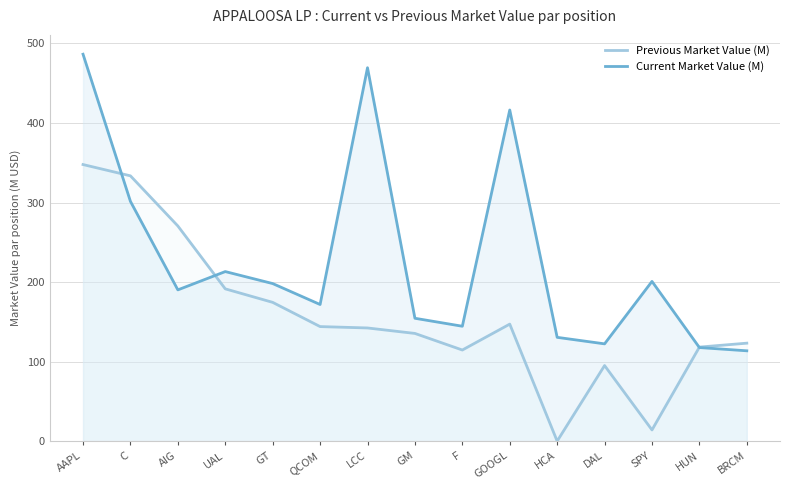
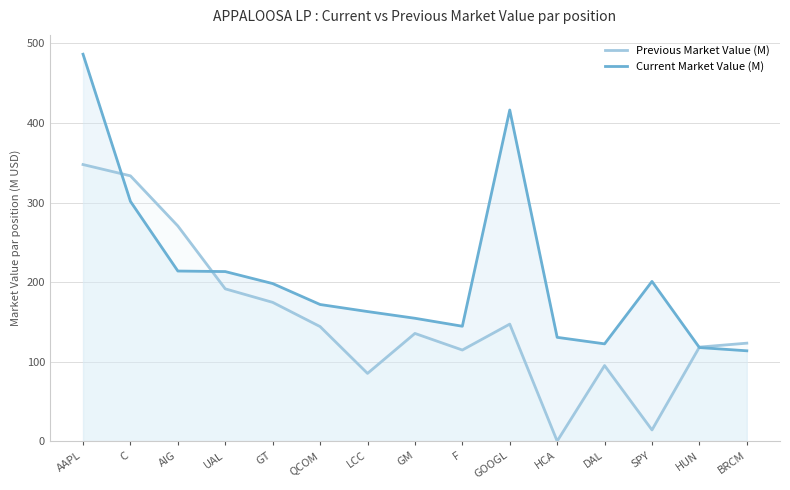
Current Market Value (M), AIG: 190 -> 210
Previous Market Value (M), LCC: 140 -> 90
Current Market Value (M), LCC: 470 -> 160
